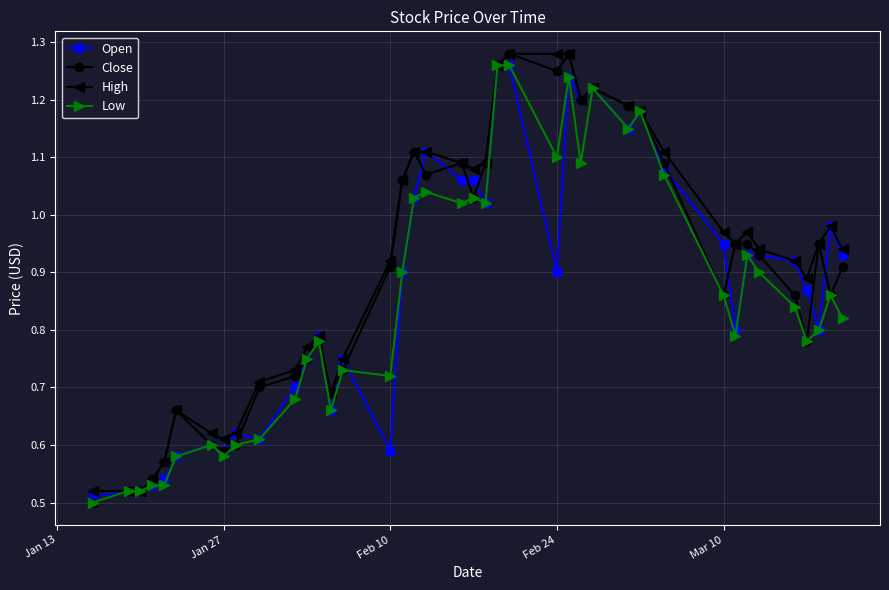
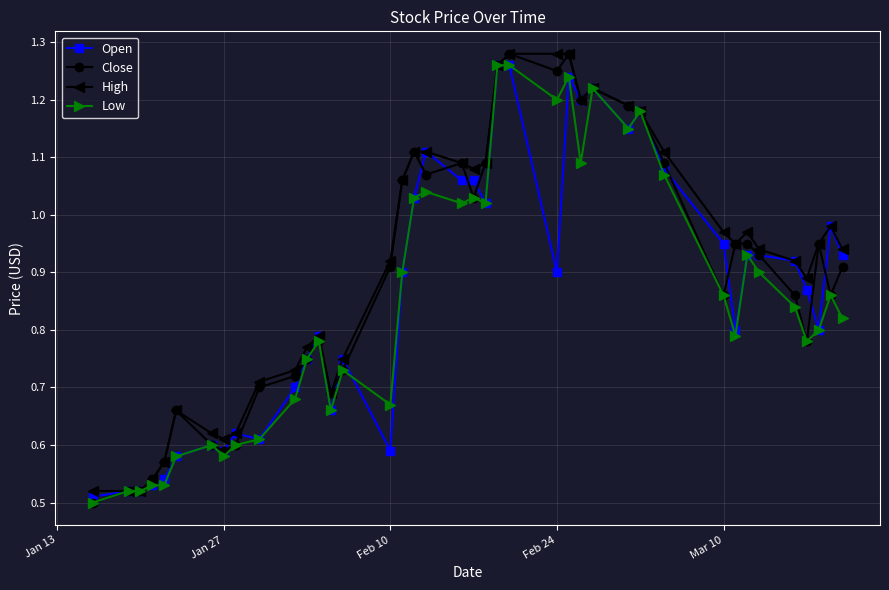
Low, Feb 10: 0.72 -> 0.67
Low, Feb 24: 1.1 -> 1.2
